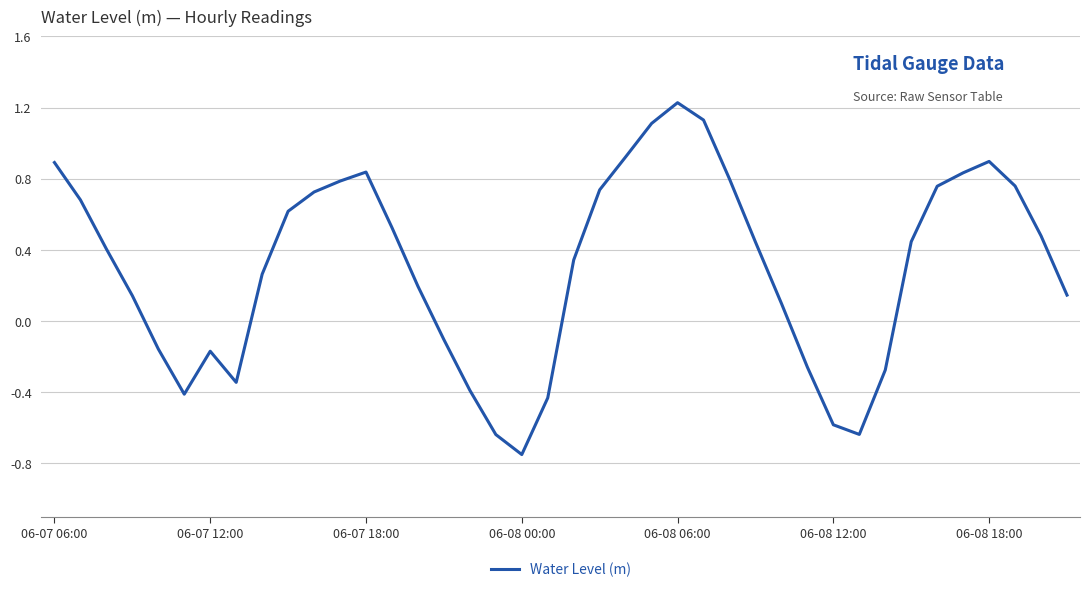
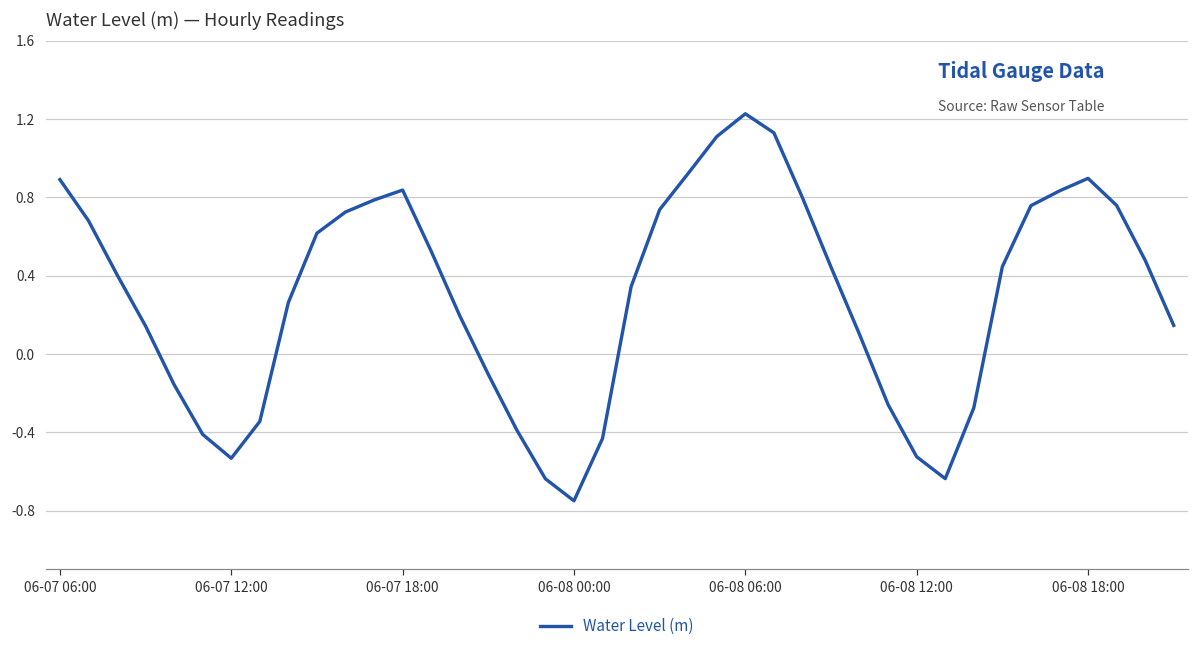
06-07 12:00: -0.17 -> -0.53
06-08 12:00: -0.58 -> -0.53
